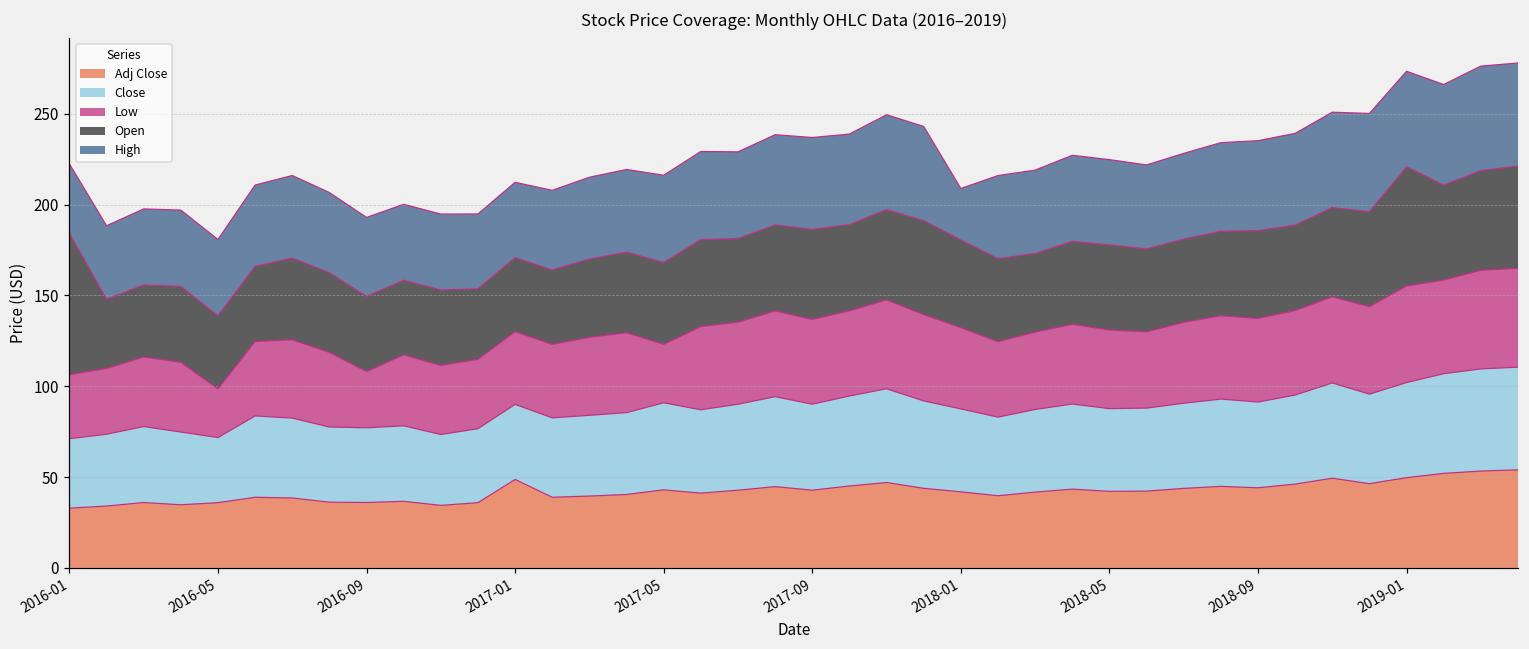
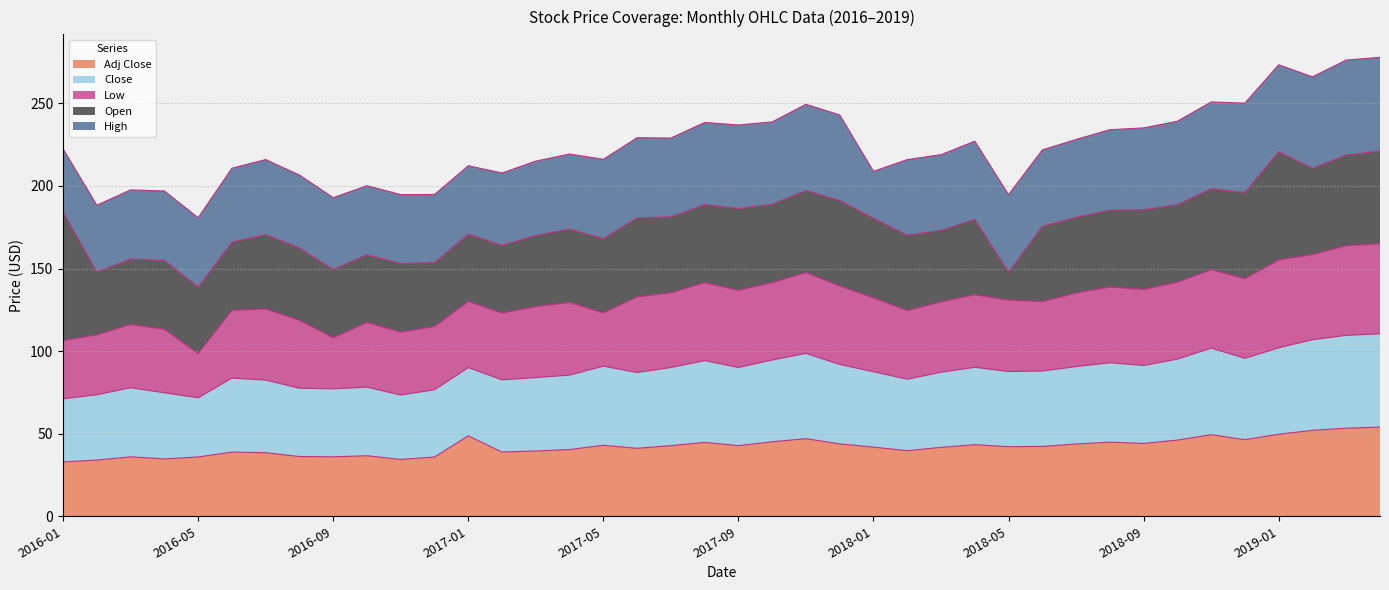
Open, 2018-05: 47 -> 17
